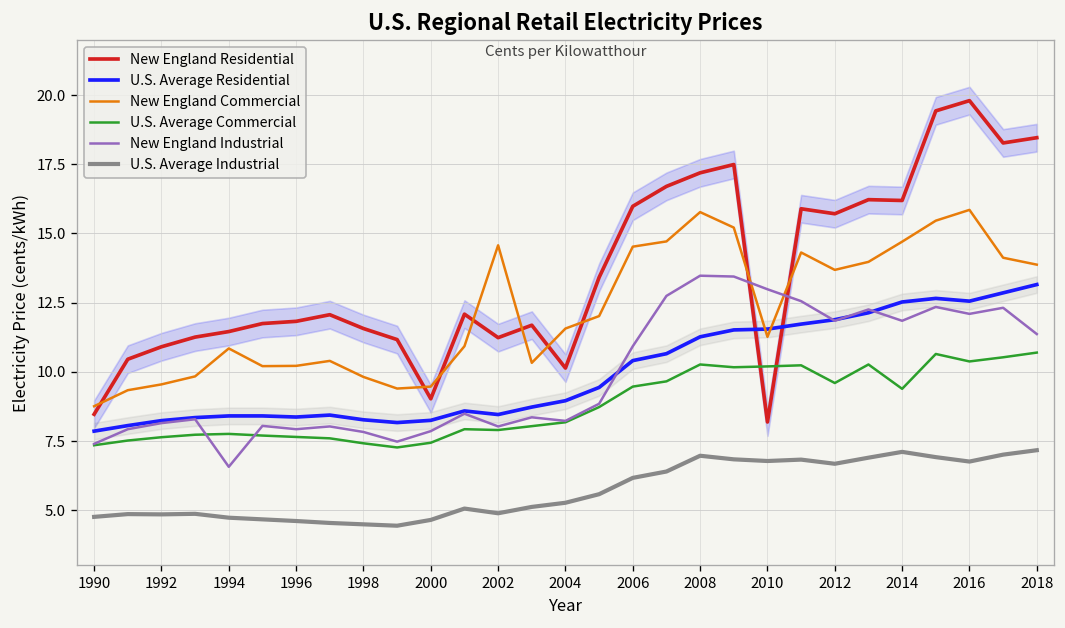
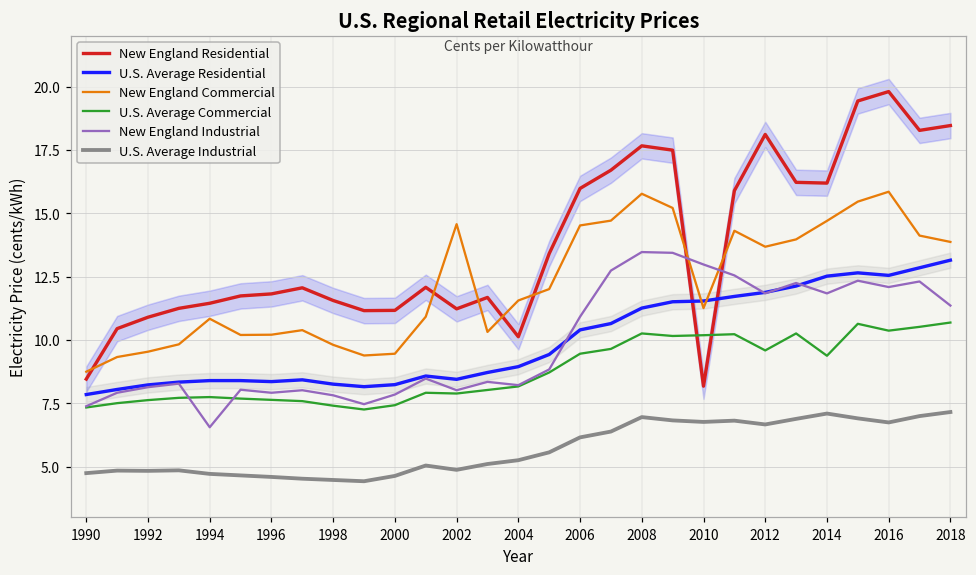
New England Residential, 2000: 9.0 -> 11.2
New England Residential, 2008: 17.2 -> 17.7
New England Residential, 2012: 15.7 -> 18.1
